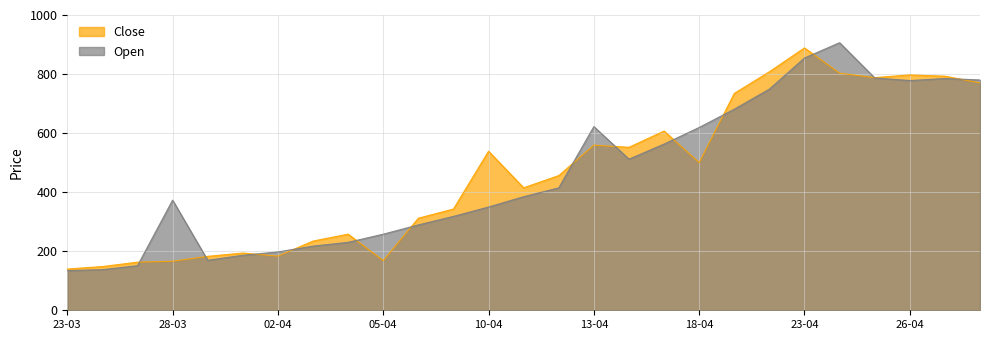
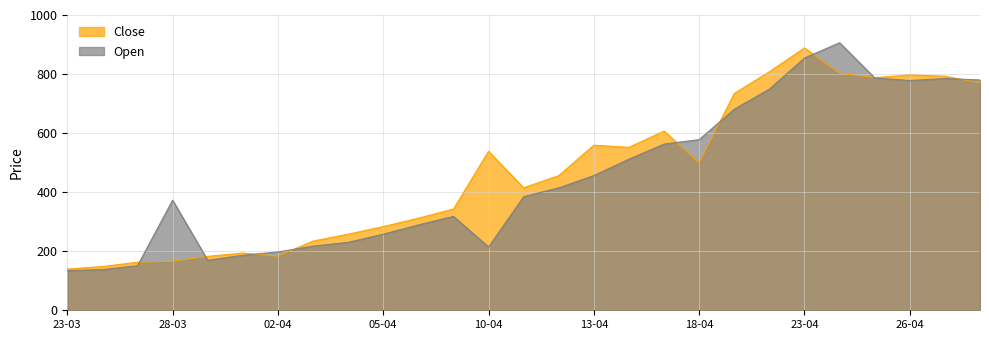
Close, 05-04: 170 -> 280
Open, 10-04: 350 -> 210
Open, 13-04: 620 -> 460
Open, 18-04: 620 -> 580
